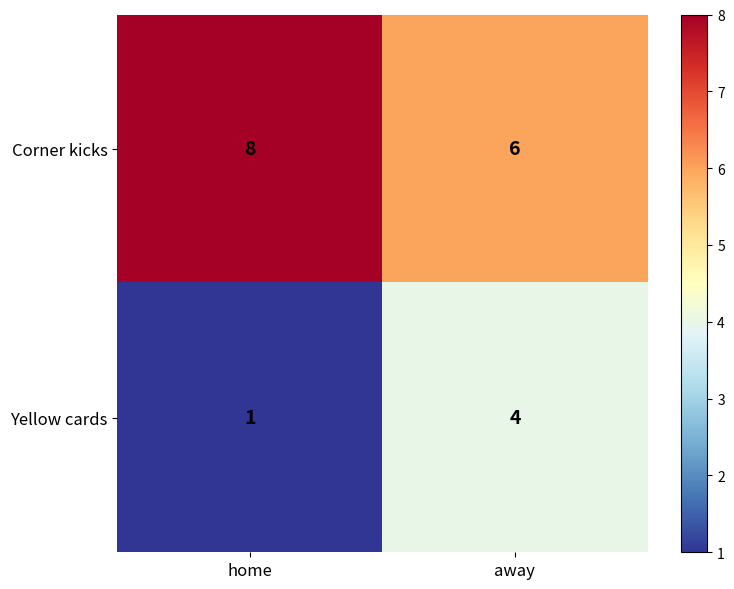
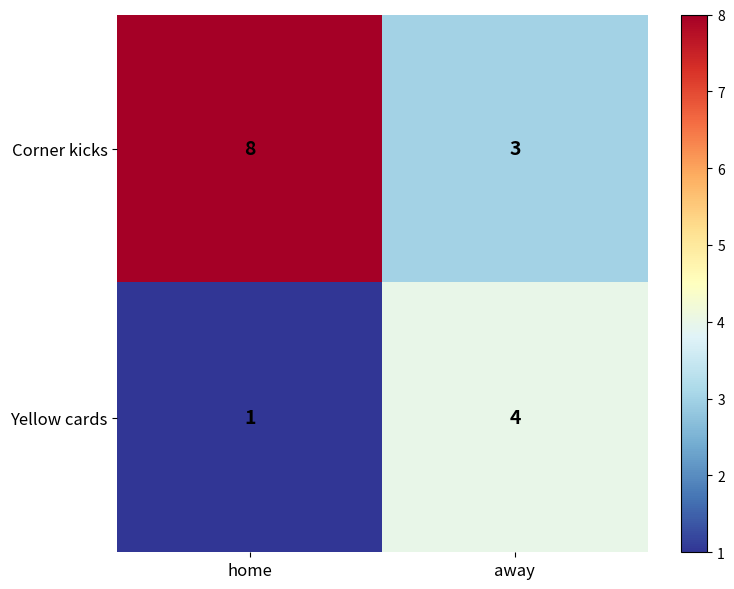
Corner kicks, away: 6 -> 3
